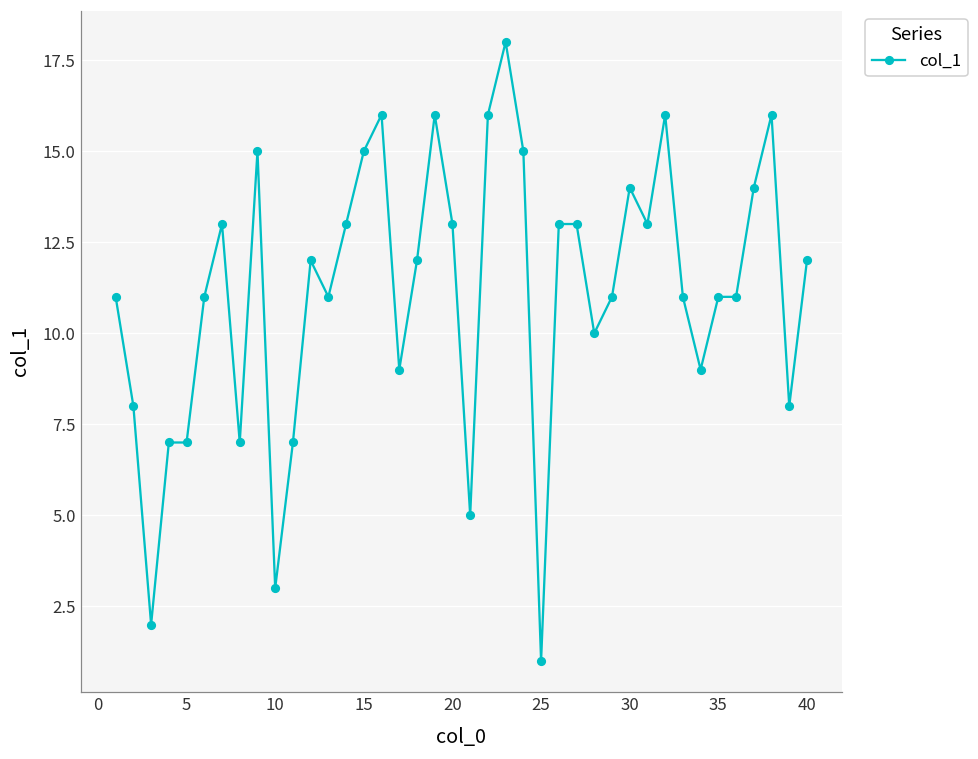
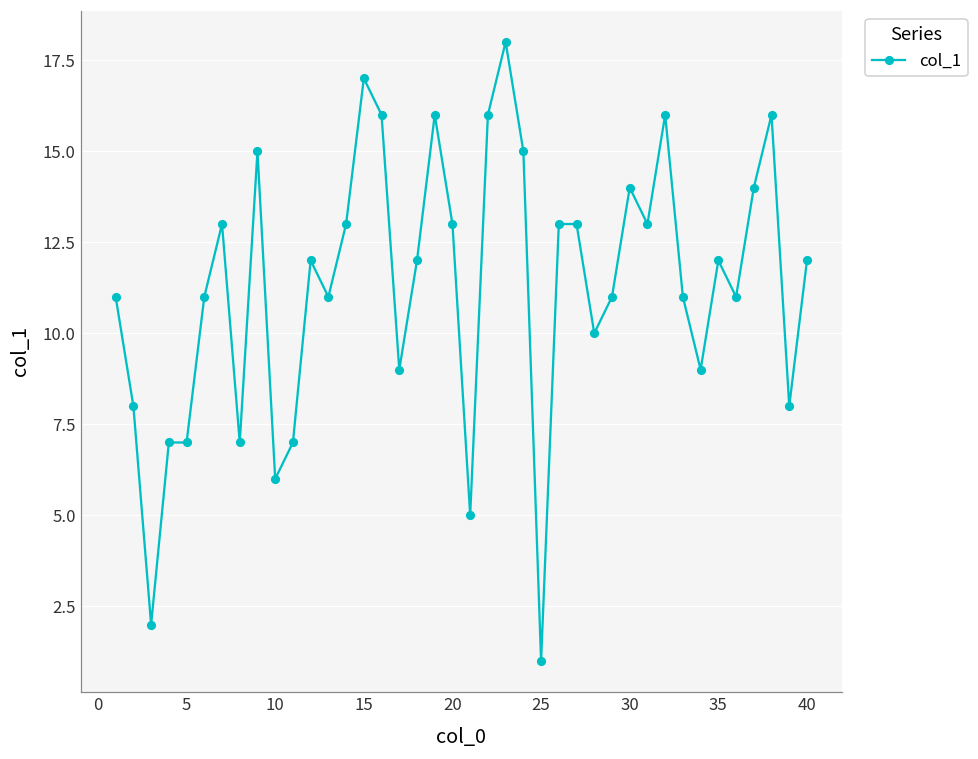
10: 3 -> 6
15: 15 -> 17
35: 11 -> 12
